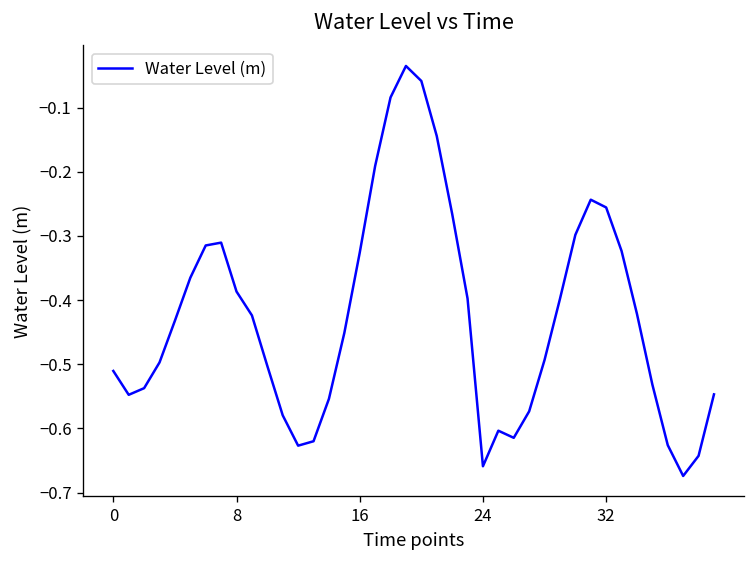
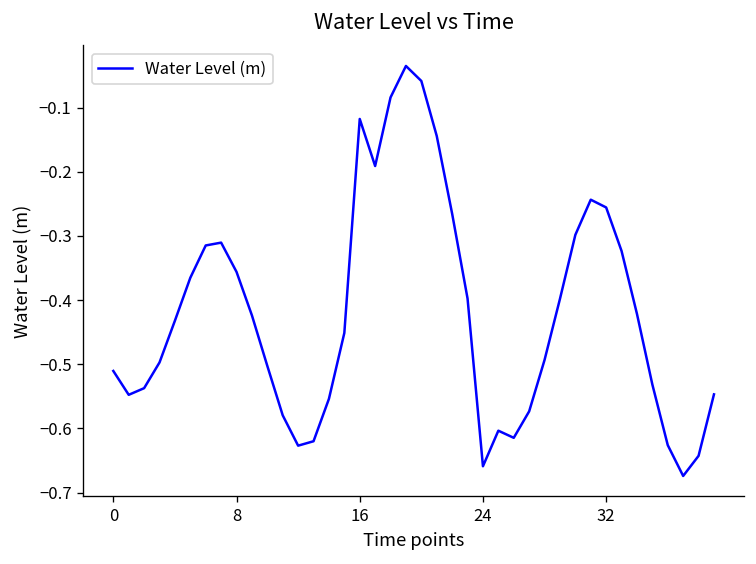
8: -0.39 -> -0.36
16: -0.33 -> -0.12
